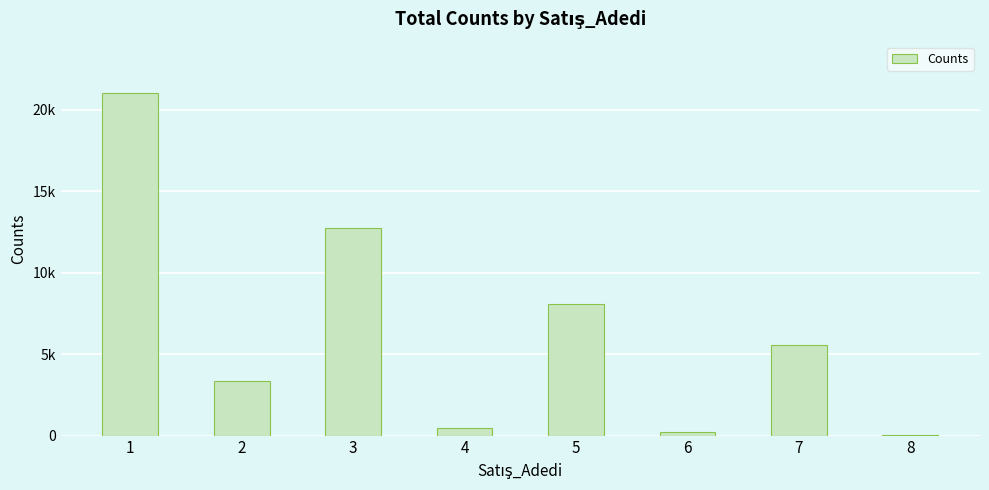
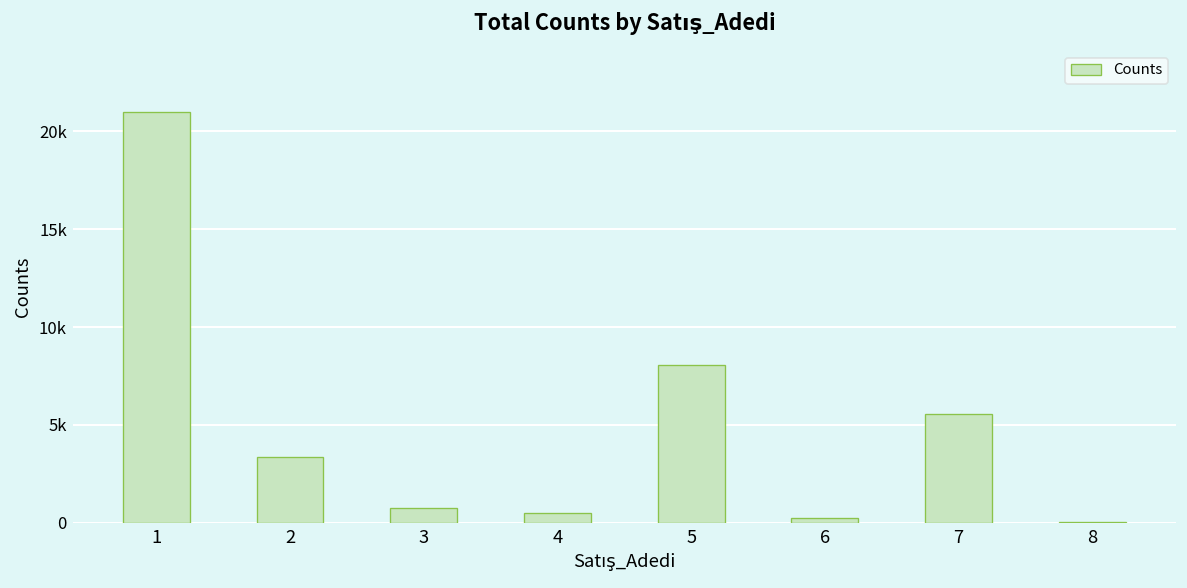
3: 12700 -> 800
